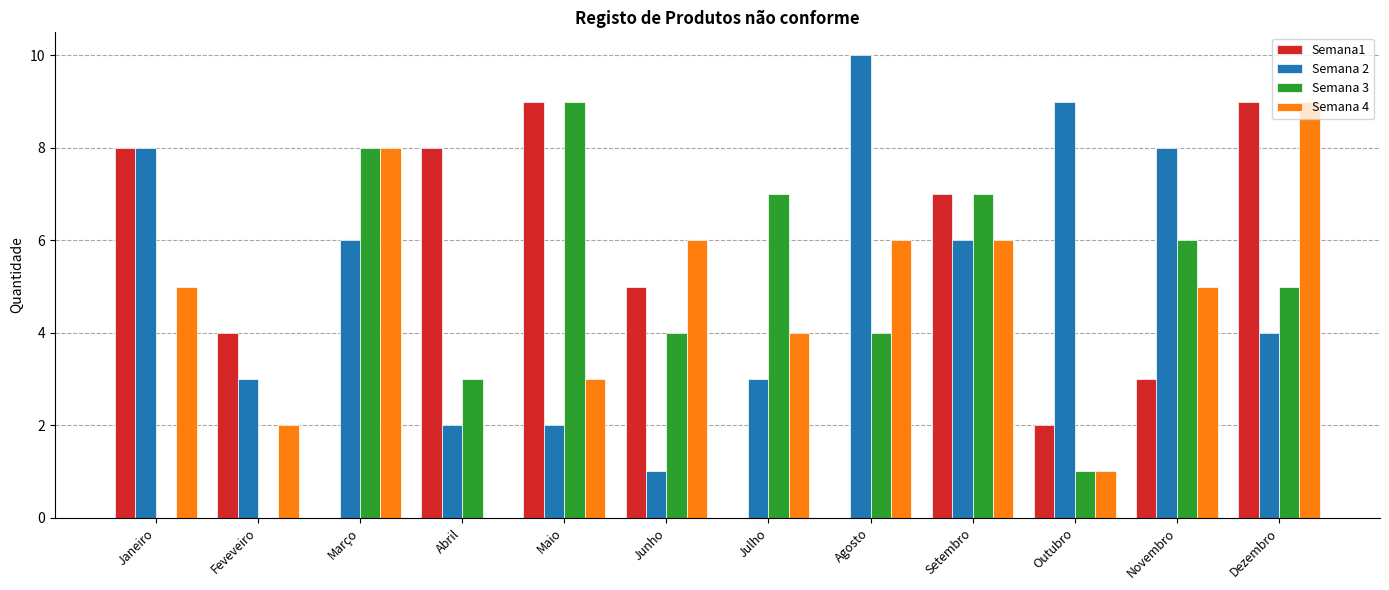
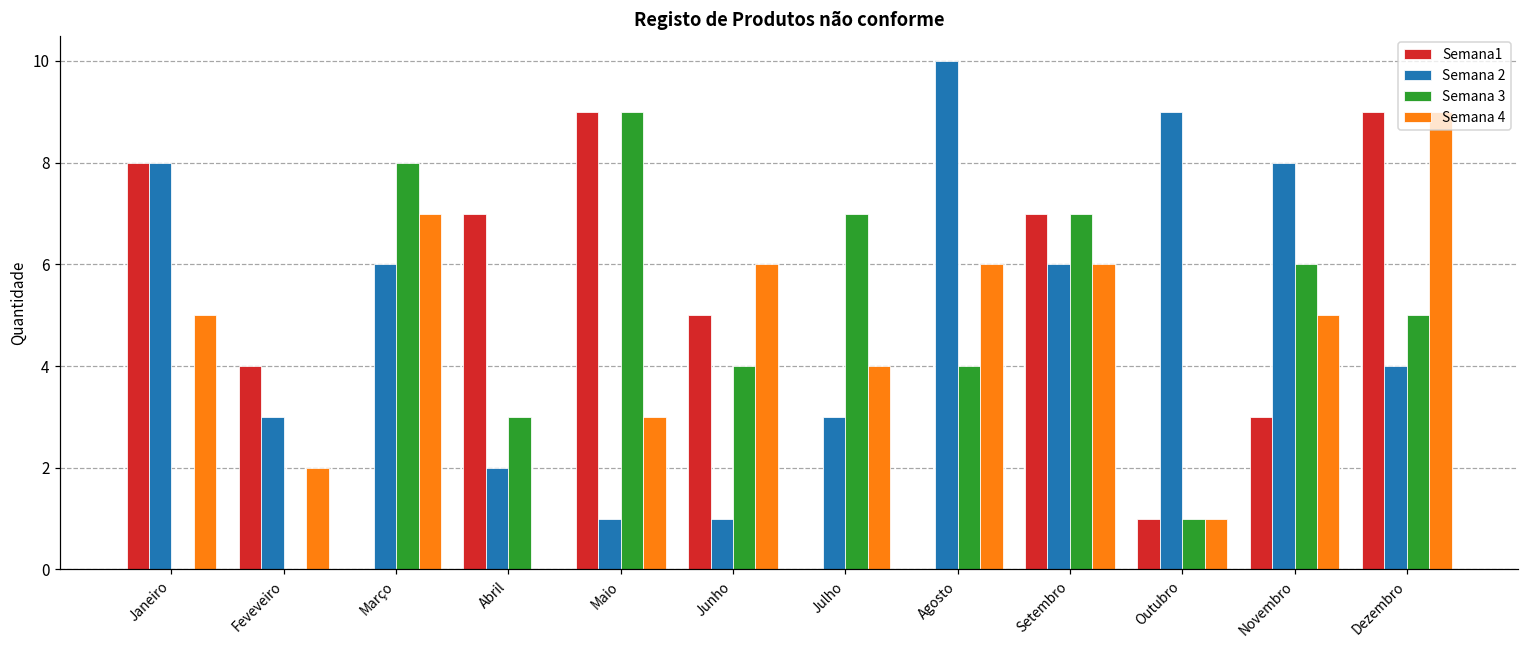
Semana 4, Março: 8 -> 7
Semana1, Abril: 8 -> 7
Semana 2, Maio: 2 -> 1
Semana1, Outubro: 2 -> 1
